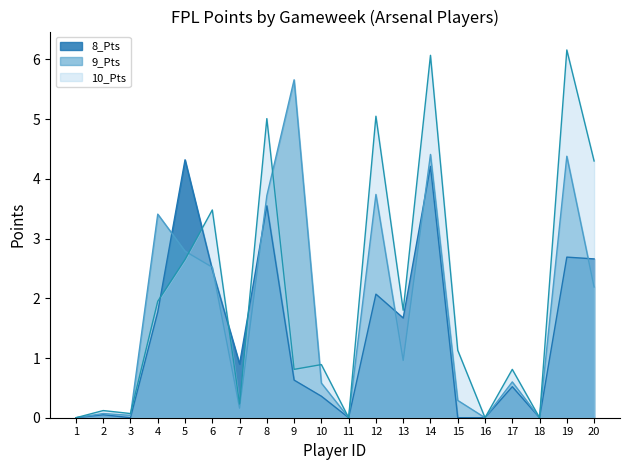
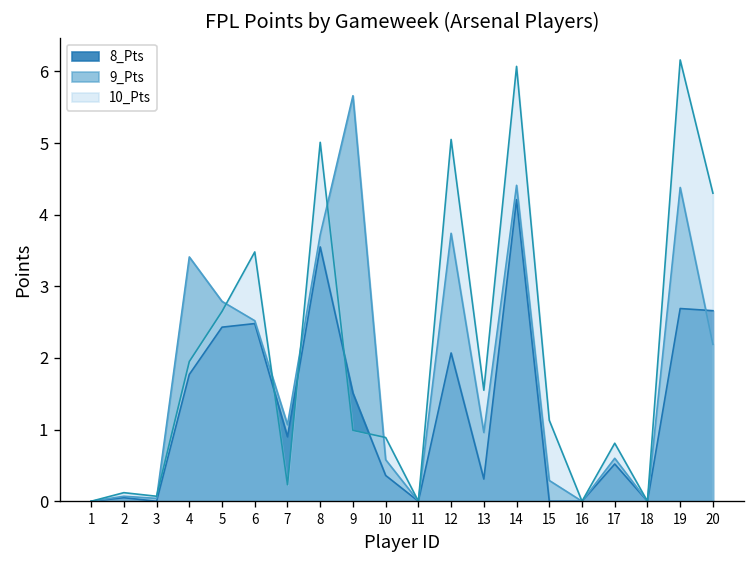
8_Pts, 5: 4.3 -> 2.4
9_Pts, 7: 0.2 -> 1.1
8_Pts, 9: 0.6 -> 1.5
10_Pts, 9: 0.8 -> 1.0
8_Pts, 13: 1.7 -> 0.3
10_Pts, 13: 1.8 -> 1.6
